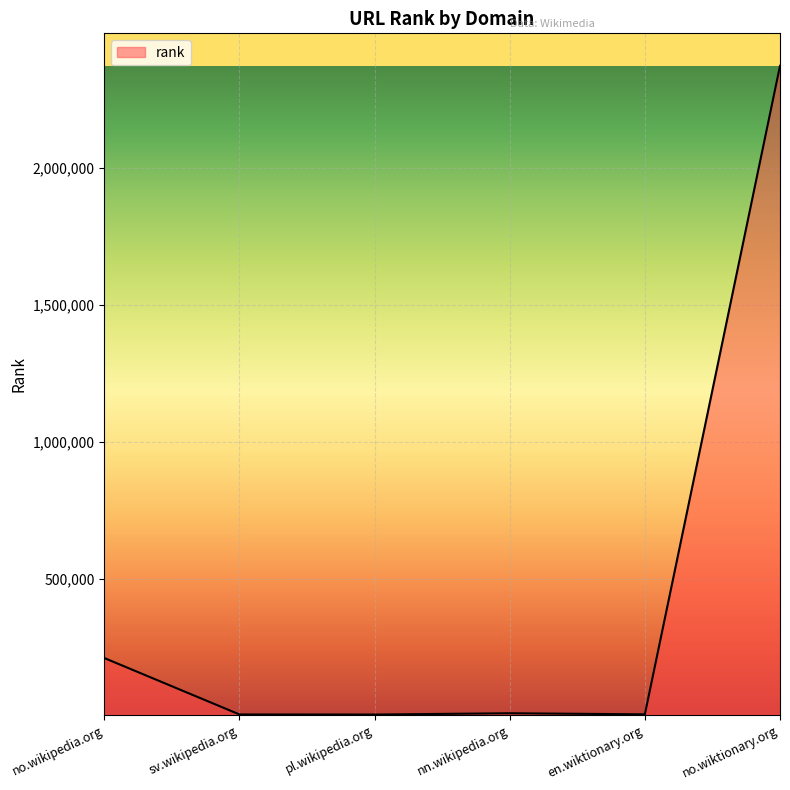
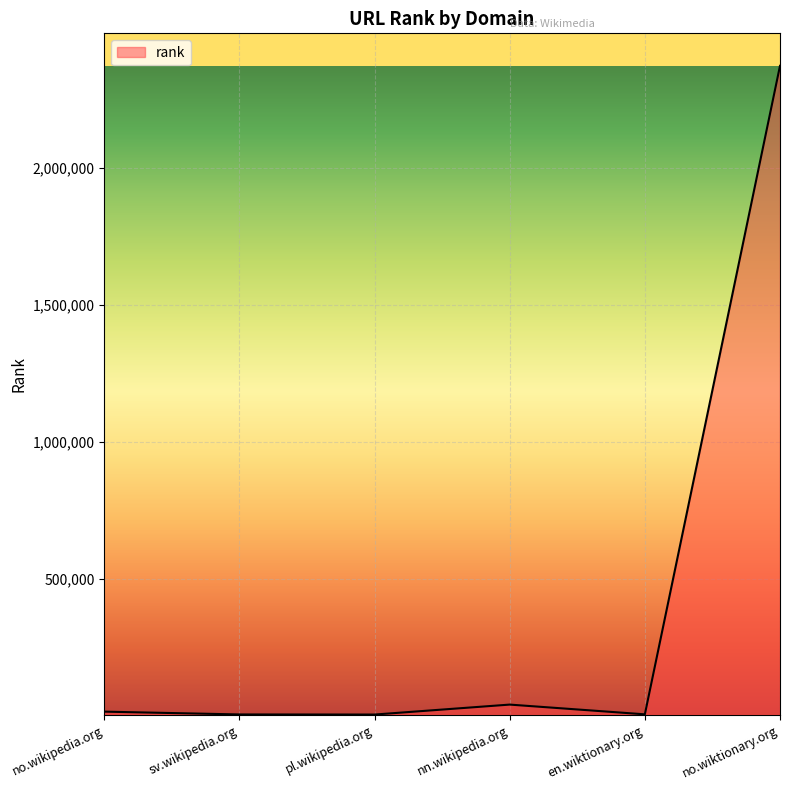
no.wikipedia.org: 210,000 -> 20,000
nn.wikipedia.org: 10,000 -> 40,000
